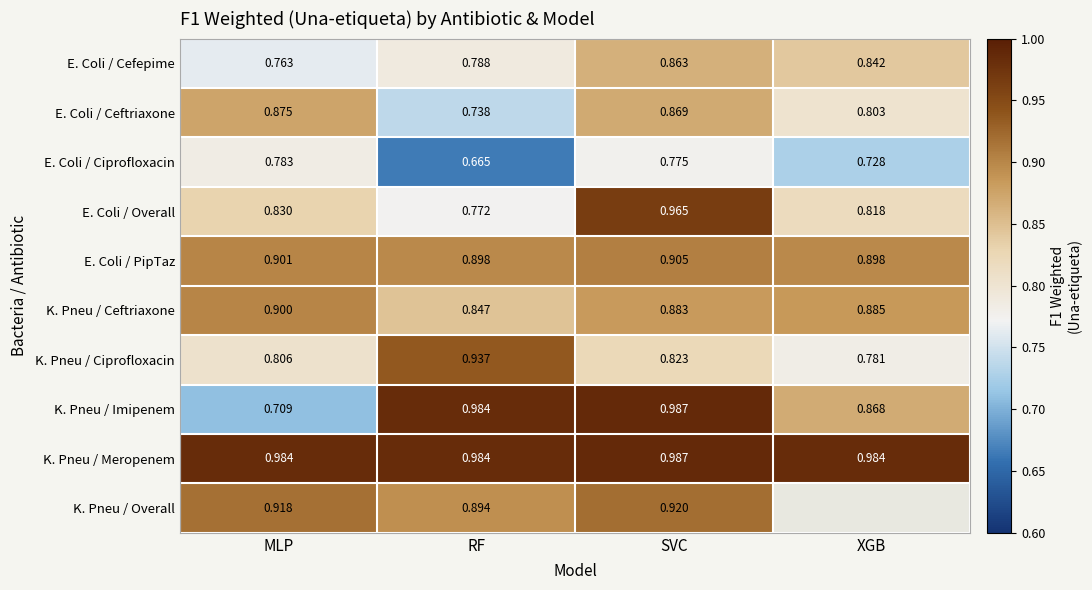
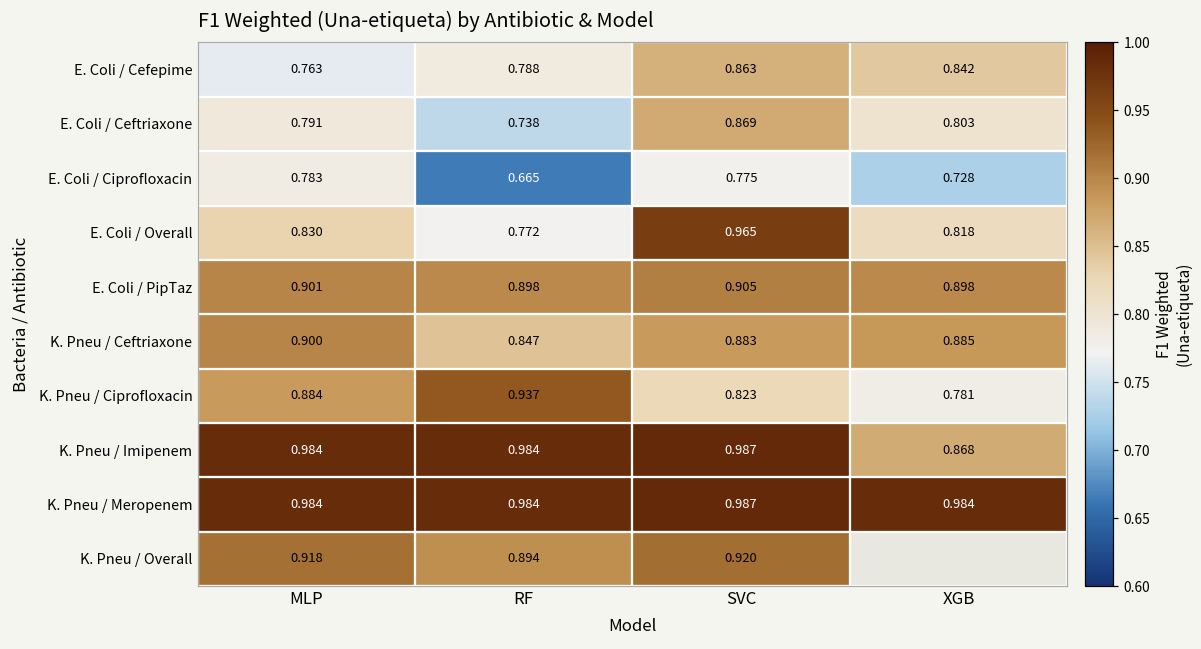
E. Coli / Ceftriaxone, MLP: 0.875 -> 0.791
K. Pneu / Ciprofloxacin, MLP: 0.806 -> 0.884
K. Pneu / Imipenem, MLP: 0.709 -> 0.984
